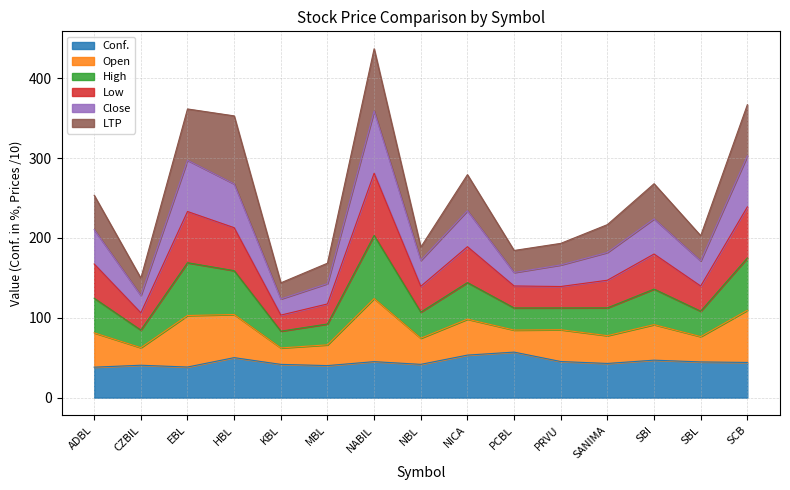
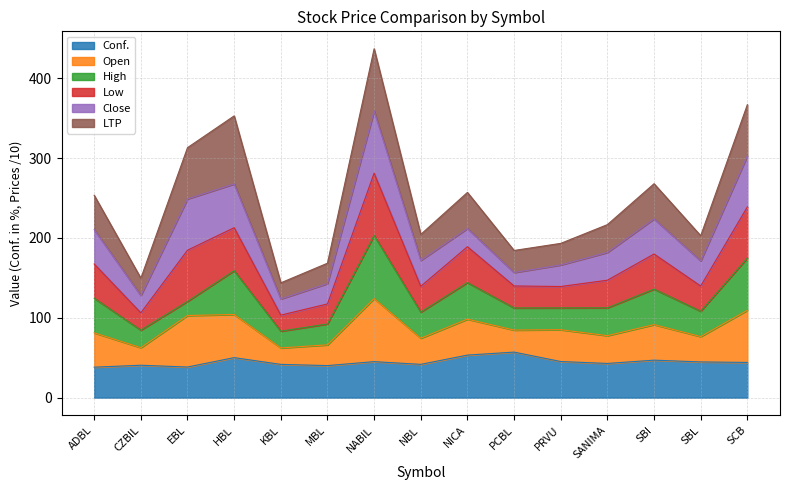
High, EBL: 70 -> 20
LTP, NBL: 20 -> 30
Close, NICA: 50 -> 20
